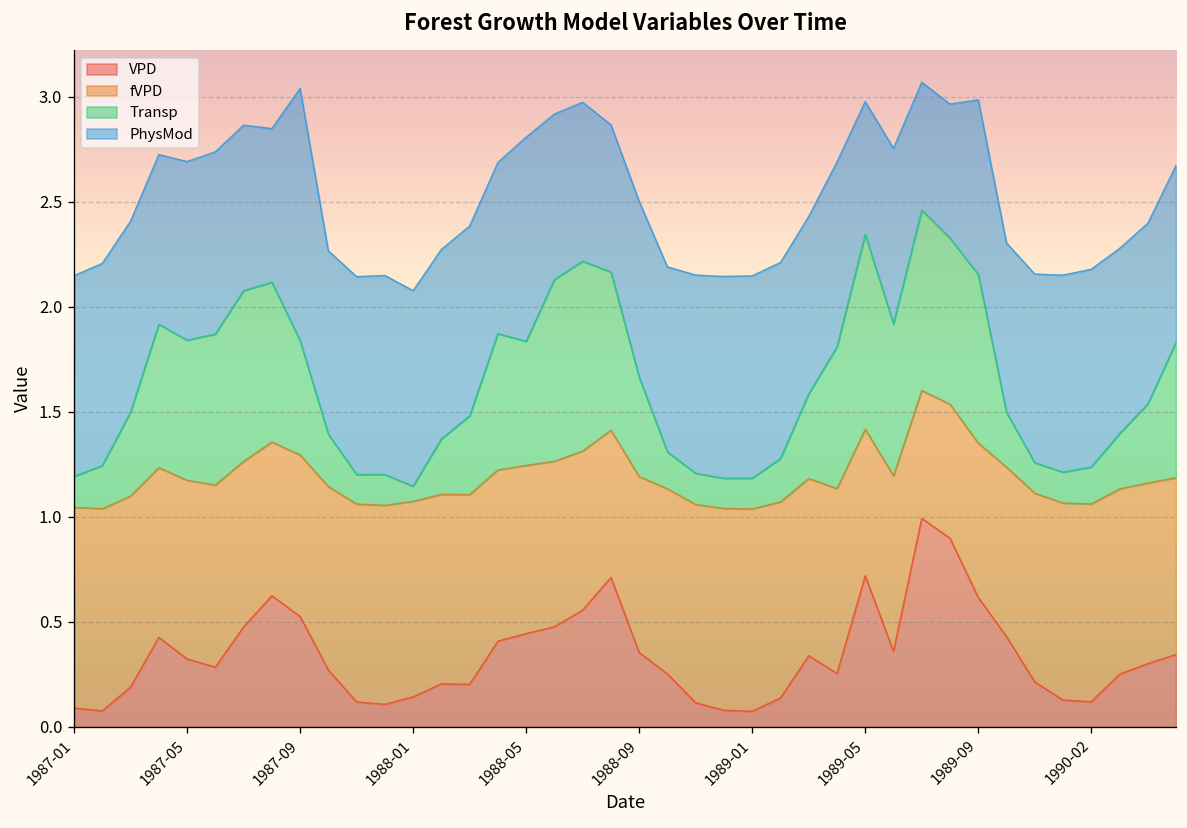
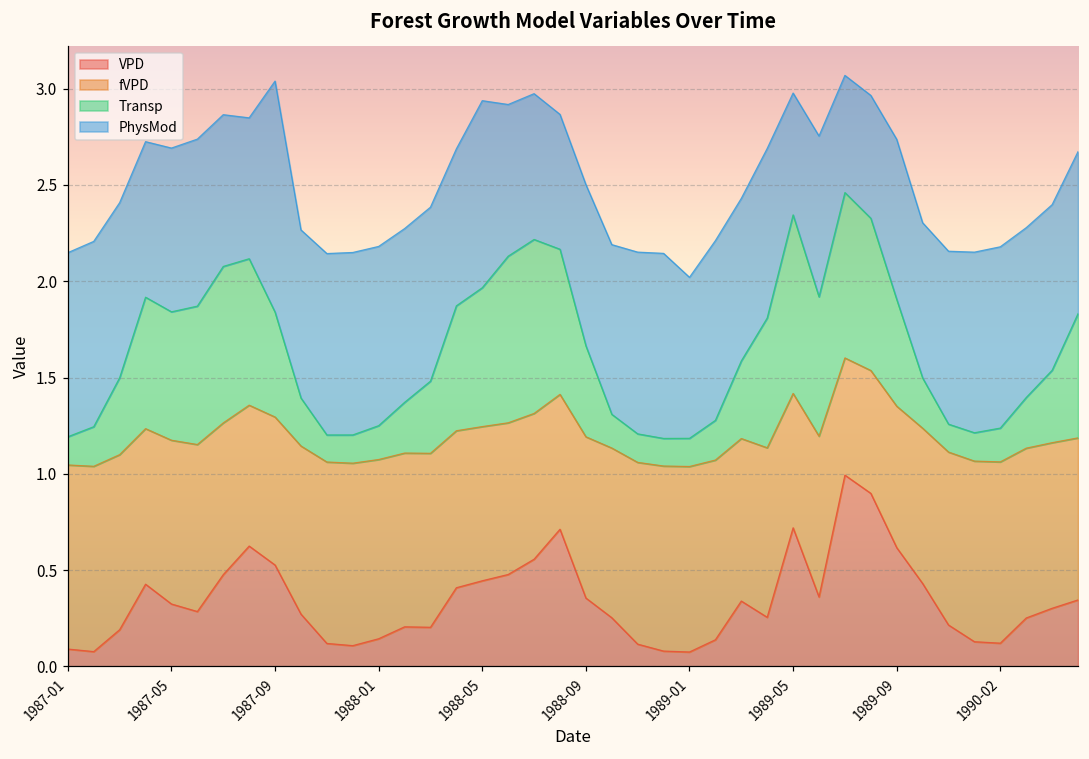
Transp, 1988-01: 0.07 -> 0.18
Transp, 1988-05: 0.59 -> 0.72
PhysMod, 1989-01: 0.96 -> 0.84
Transp, 1989-09: 0.80 -> 0.55
